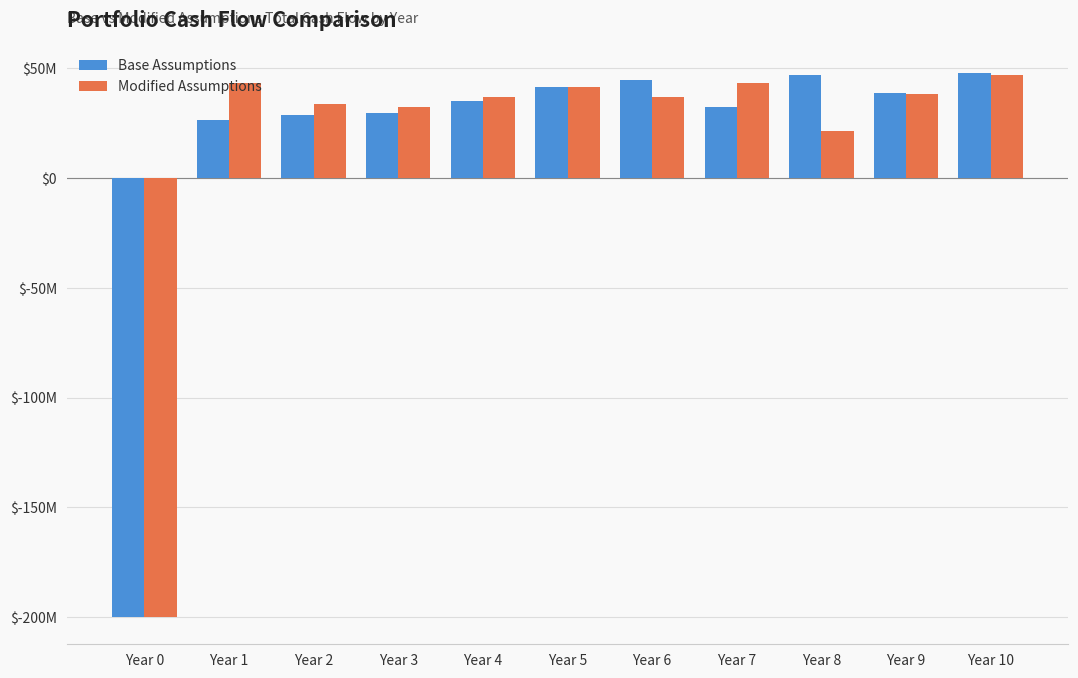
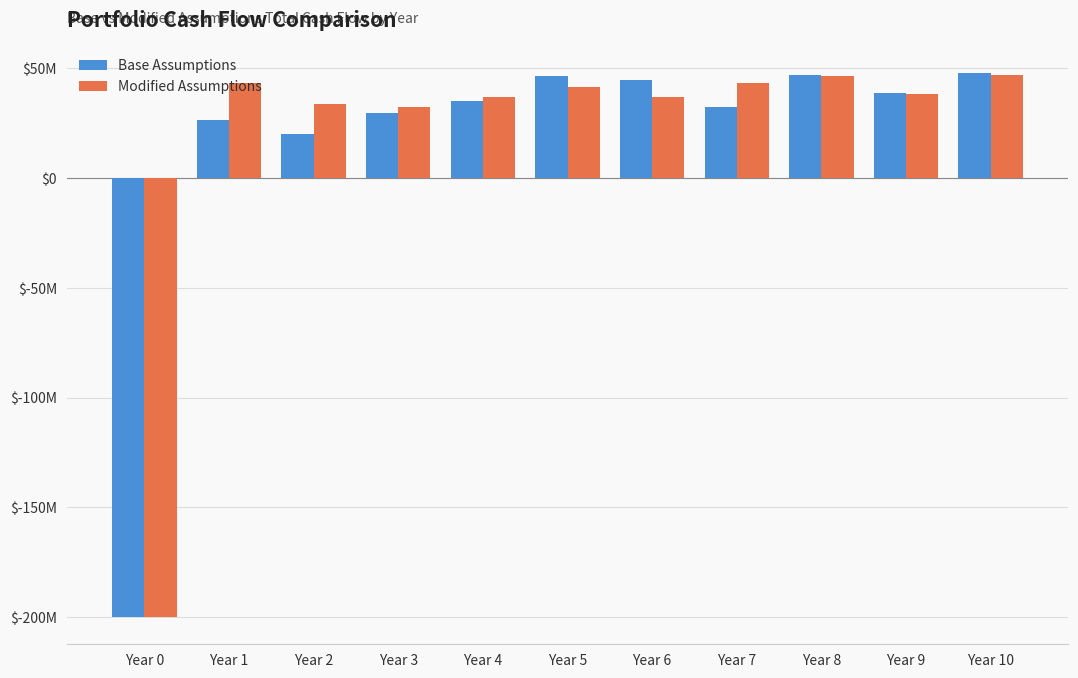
Base Assumptions, Year 2: $29000000 -> $20000000
Base Assumptions, Year 5: $41000000 -> $47000000
Modified Assumptions, Year 8: $22000000 -> $47000000
